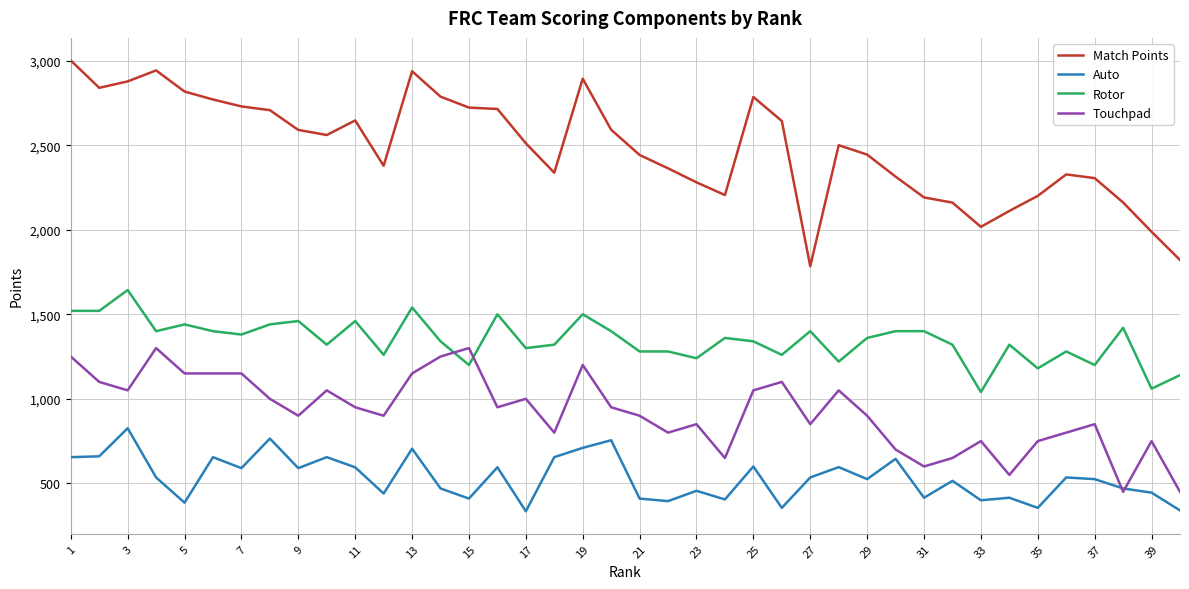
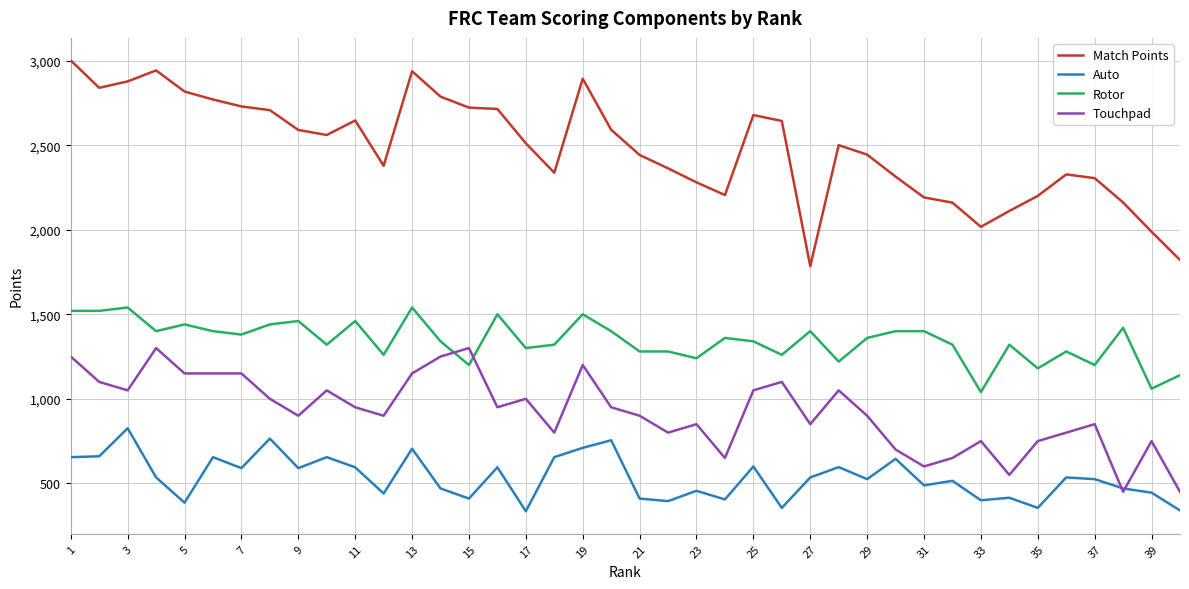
Rotor, 3: 1,640 -> 1,540
Match Points, 25: 2,780 -> 2,680
Auto, 31: 420 -> 490
